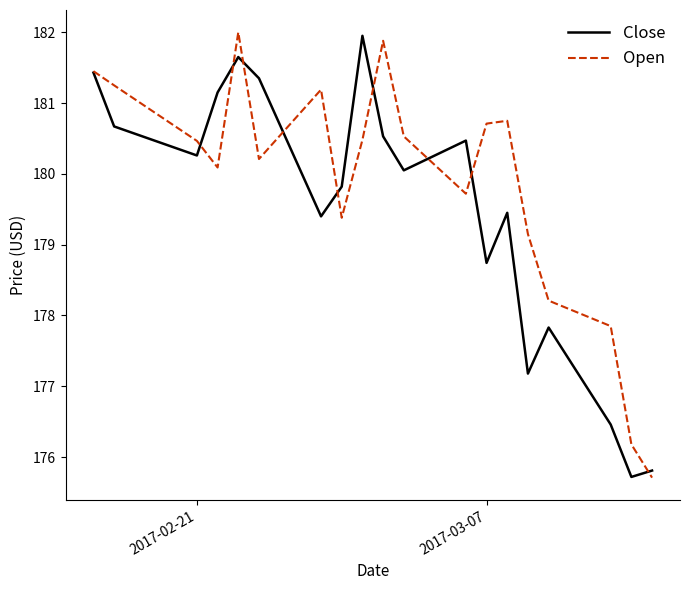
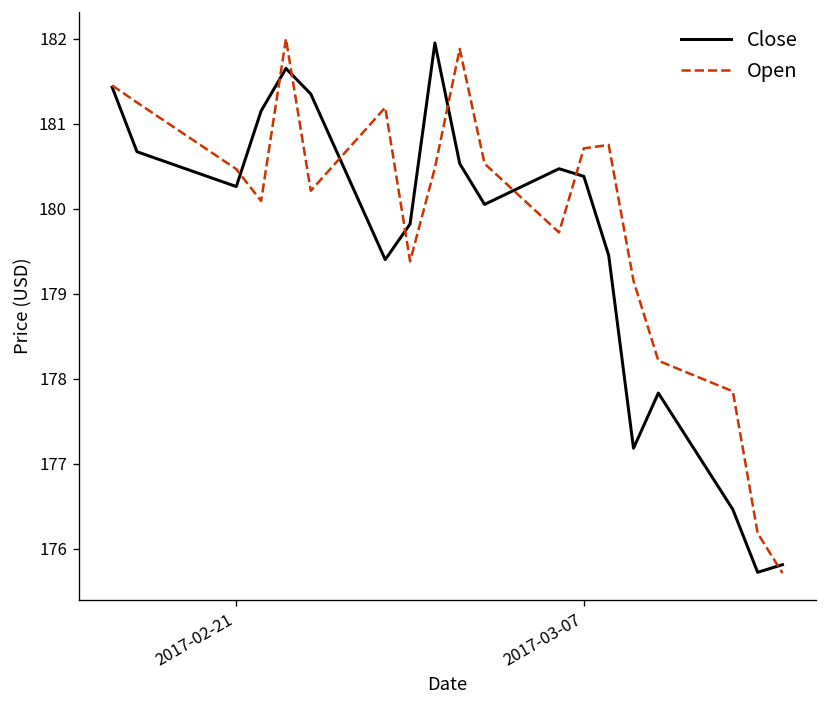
Close, 2017-03-07: 178.7 -> 180.4
